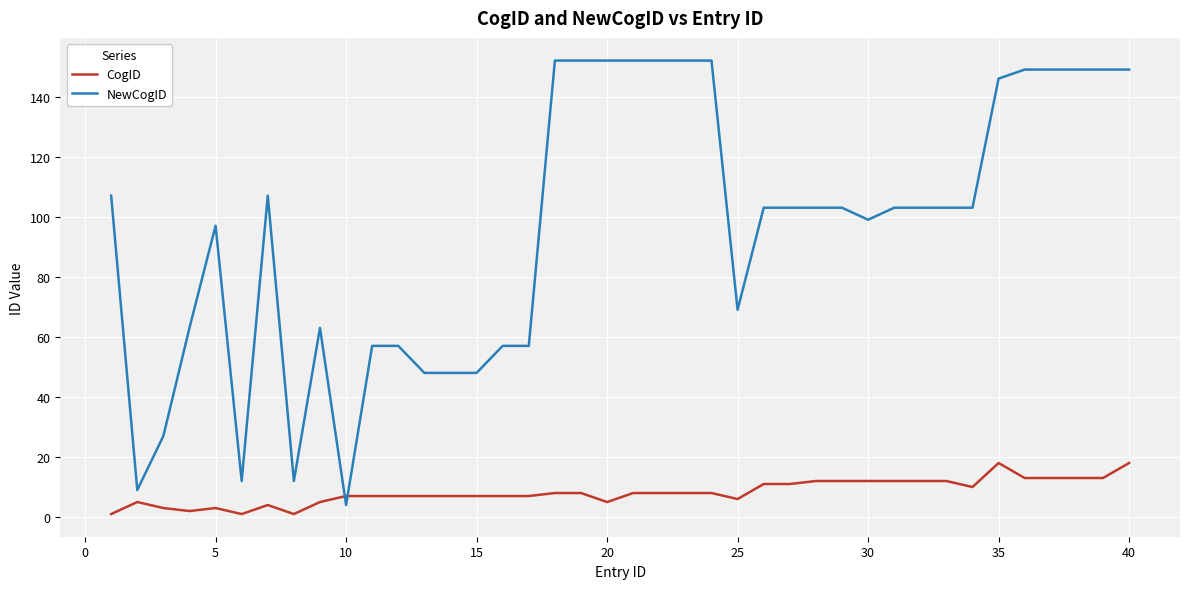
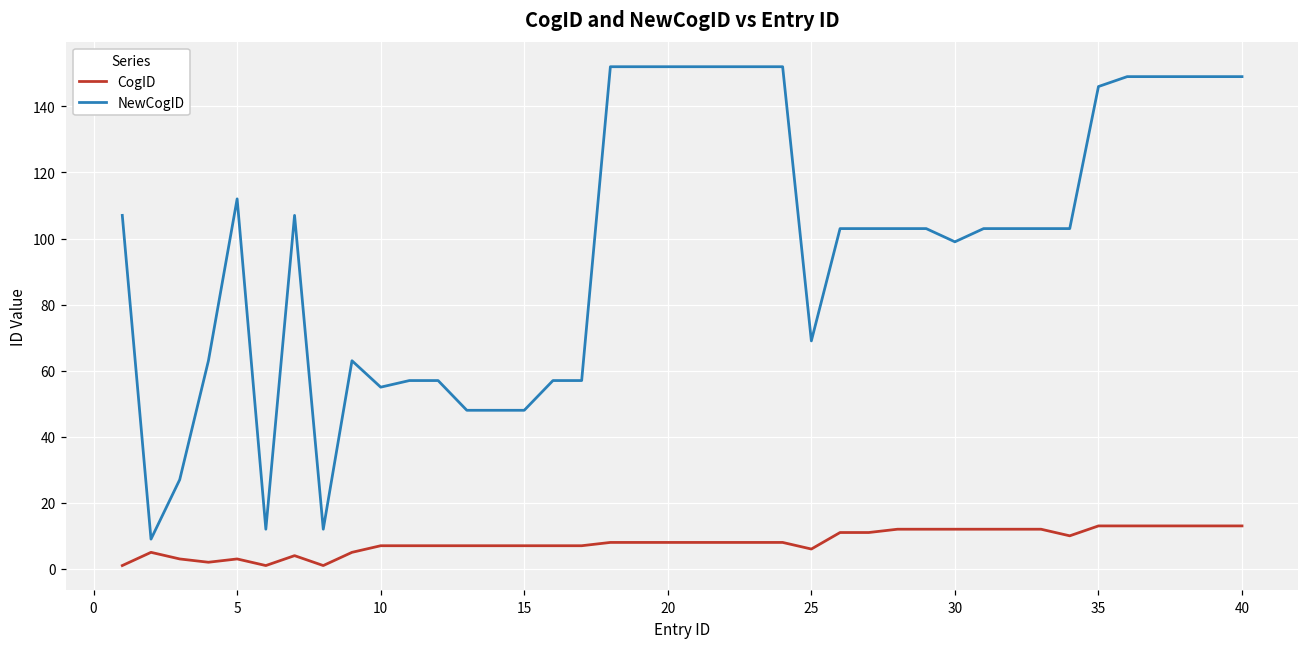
NewCogID, 5: 97 -> 112
NewCogID, 10: 4 -> 55
CogID, 20: 5 -> 8
CogID, 35: 18 -> 13
CogID, 40: 18 -> 13
